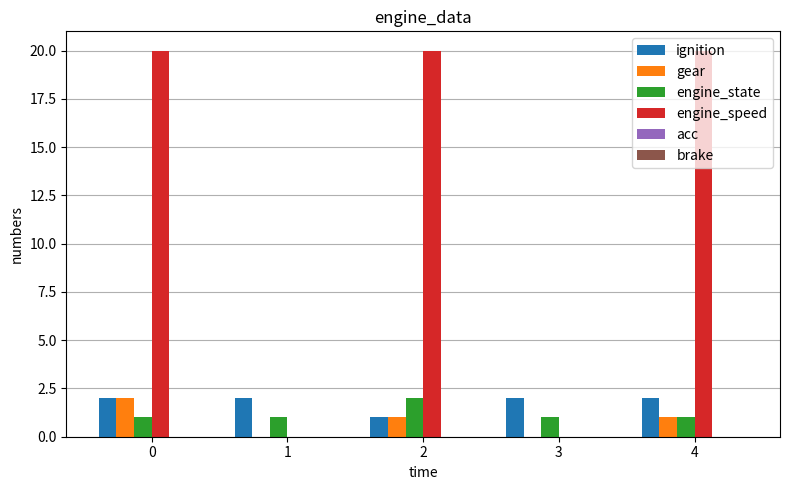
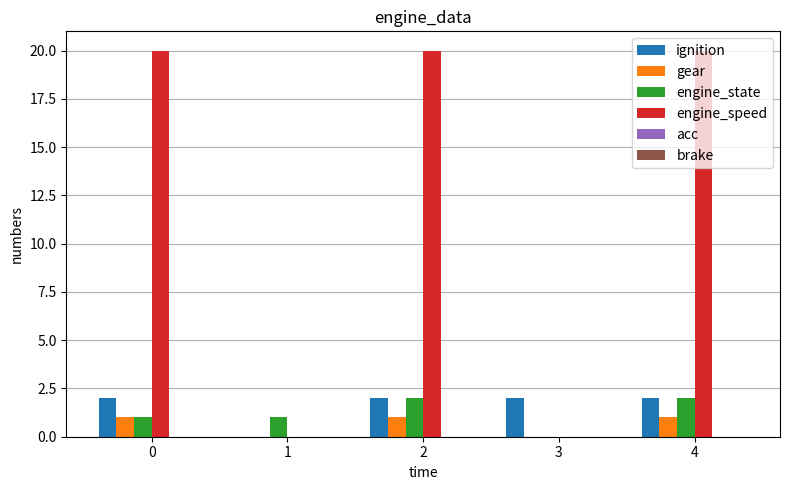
gear, 0: 2 -> 1
ignition, 1: 2 -> 0
ignition, 2: 1 -> 2
engine_state, 3: 1 -> 0
engine_state, 4: 1 -> 2
